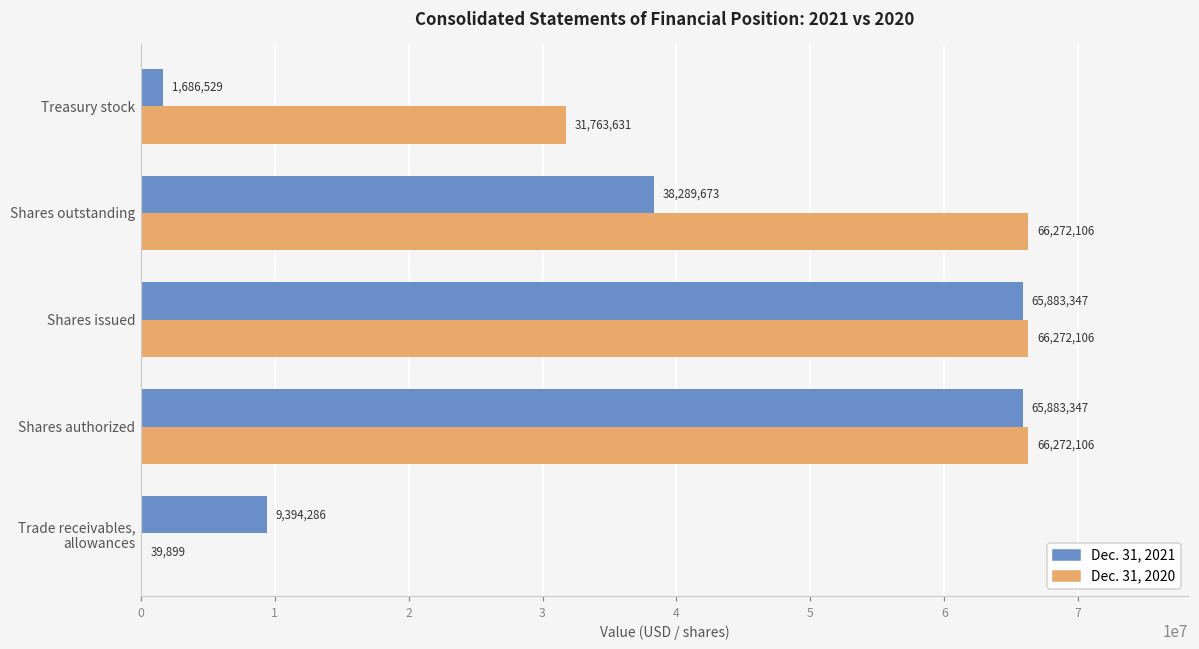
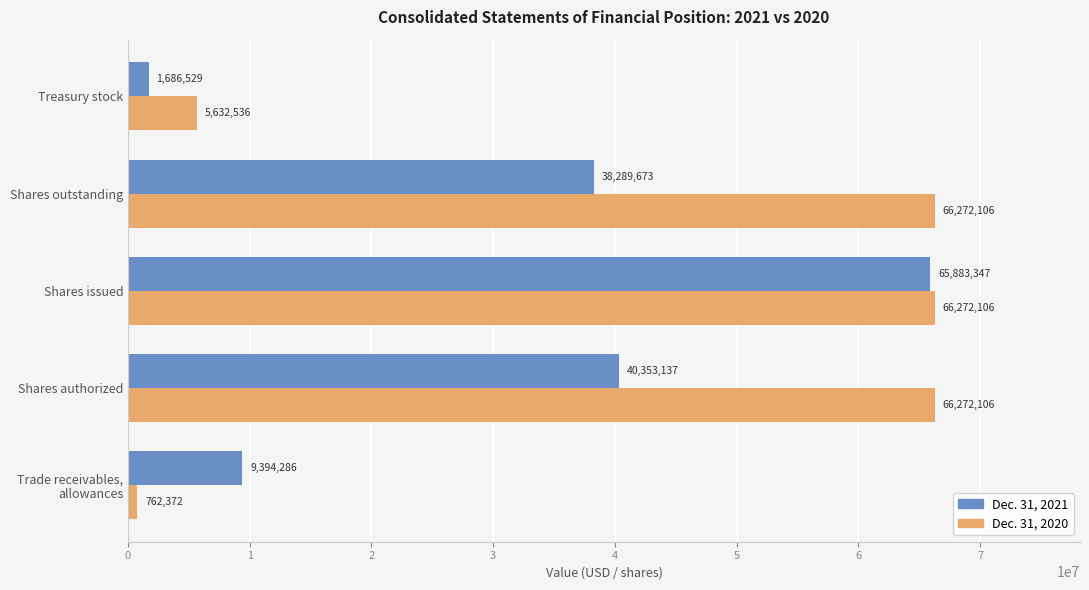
Dec. 31, 2020, Treasury stock: 31,763,631 -> 5,632,536
Dec. 31, 2021, Shares authorized: 65,883,347 -> 40,353,137
Dec. 31, 2020, Trade receivables, allowances: 39,899 -> 762,372
